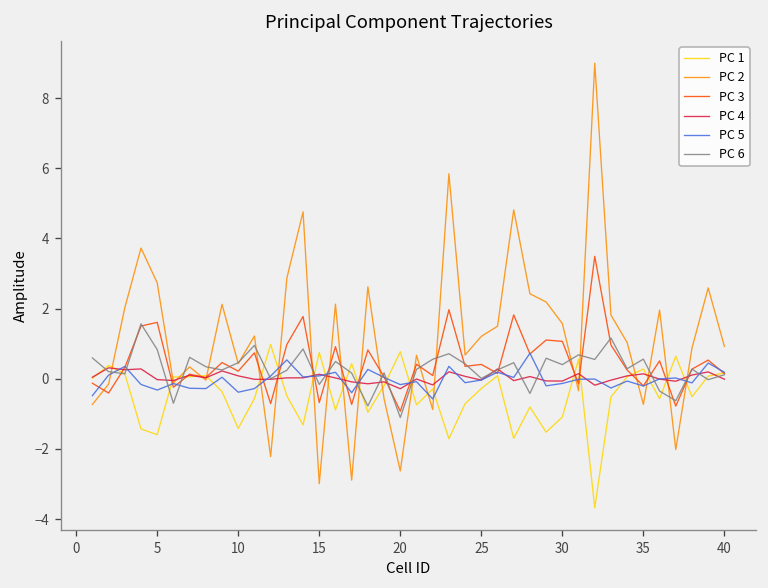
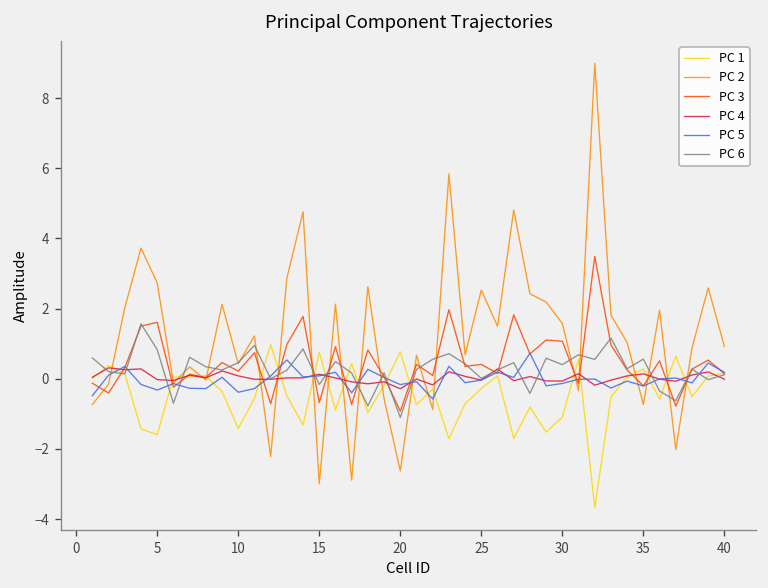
PC 2, 25: 1.2 -> 2.5
